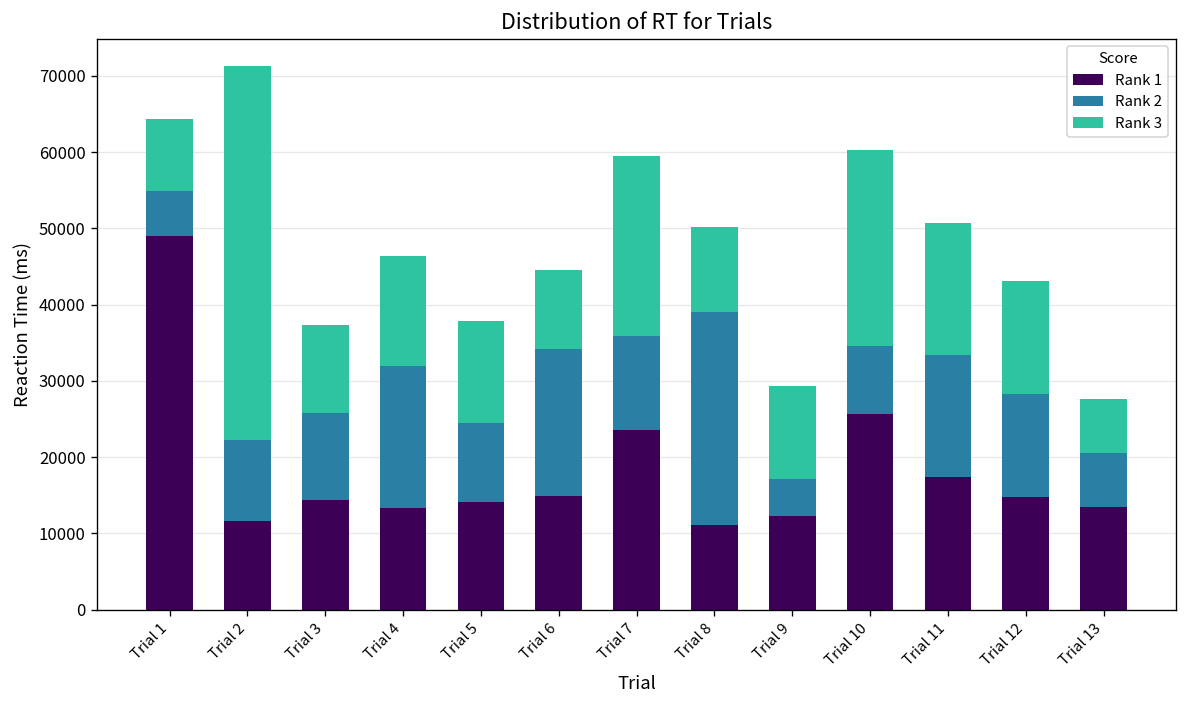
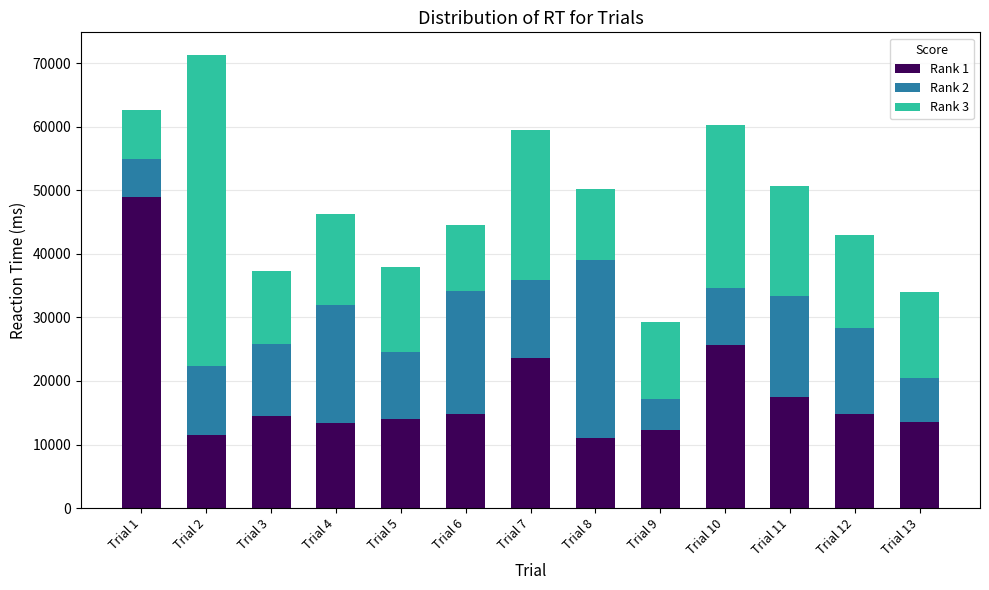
Rank 3, Trial 1: 9000 -> 8000
Rank 3, Trial 13: 7000 -> 13000
